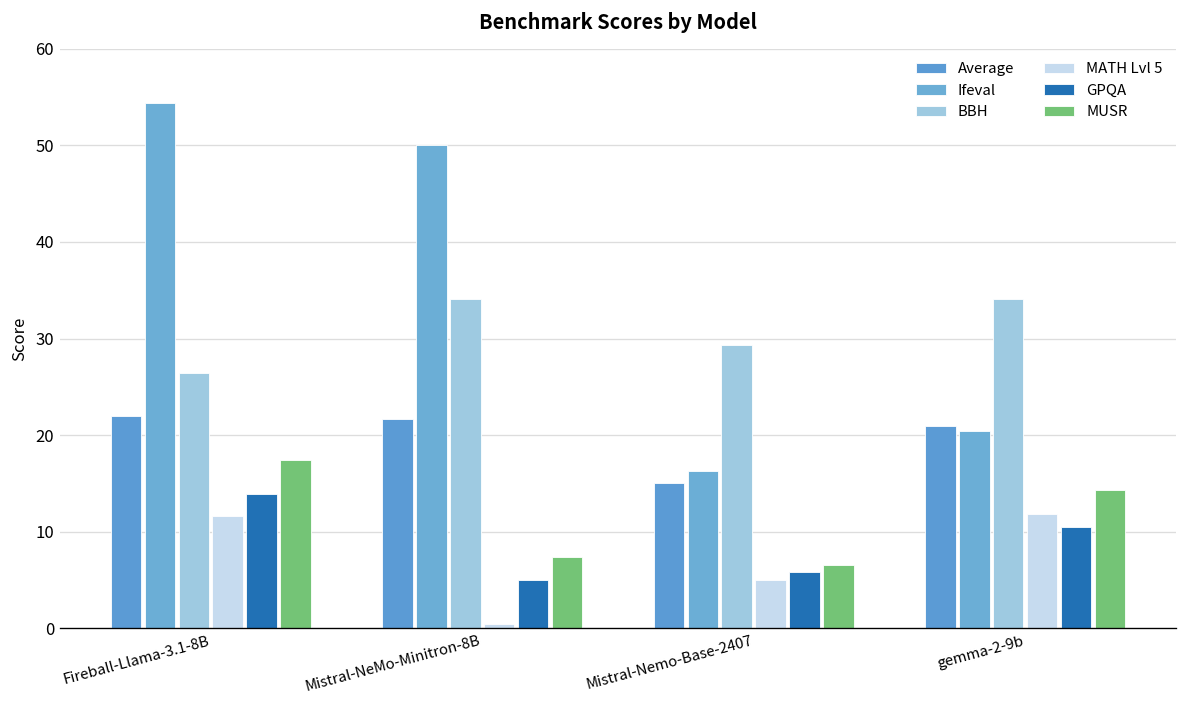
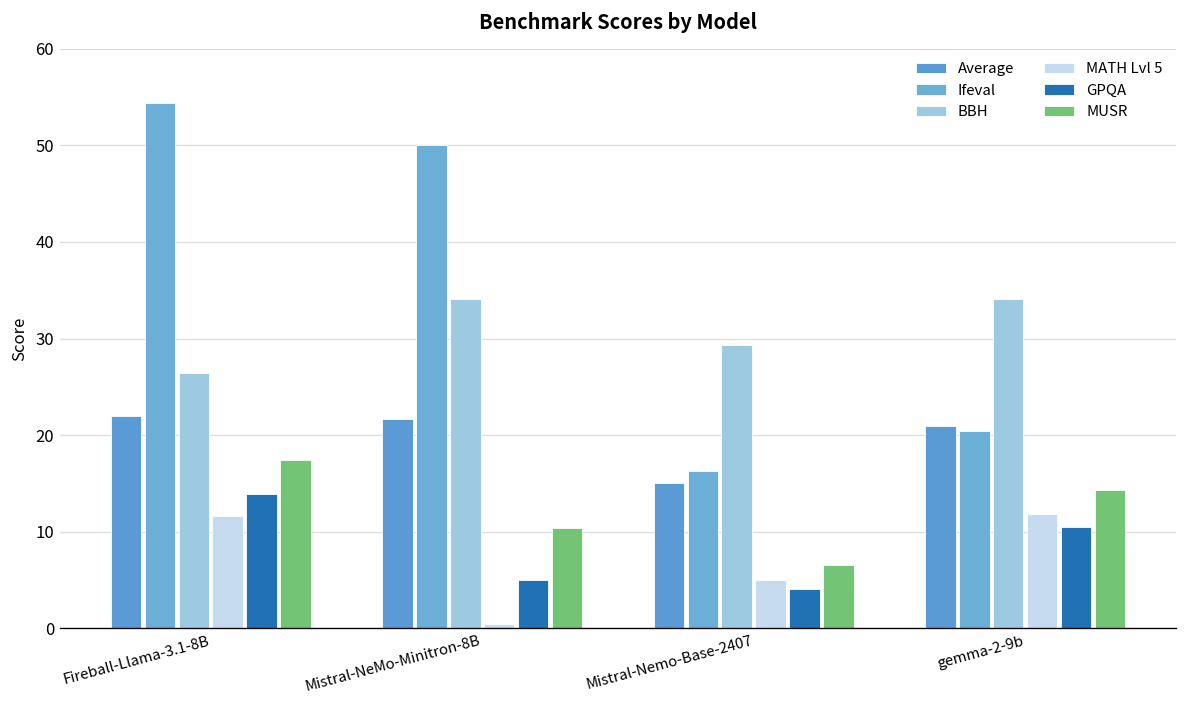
MUSR, Mistral-NeMo-Minitron-8B: 7 -> 10
GPQA, Mistral-Nemo-Base-2407: 6 -> 4
